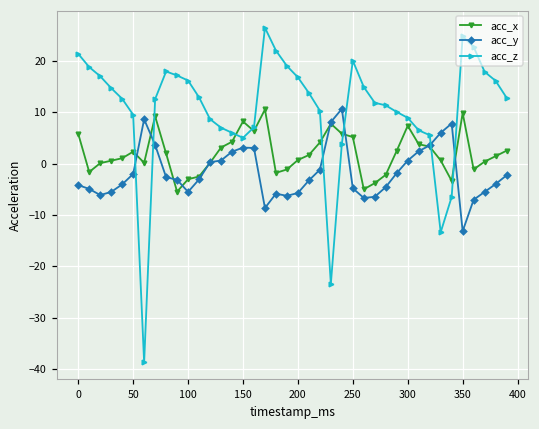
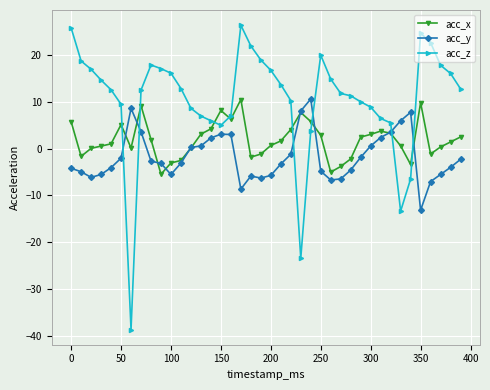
acc_z, 0: 21 -> 26
acc_x, 50: 2 -> 5
acc_x, 250: 5 -> 3
acc_x, 300: 7 -> 3
